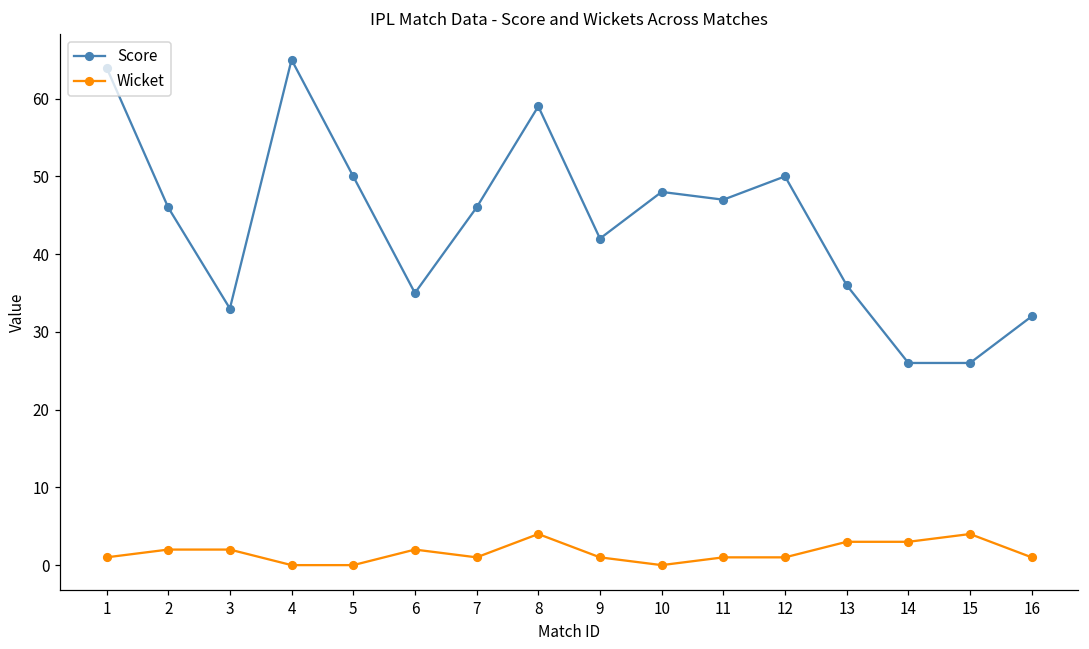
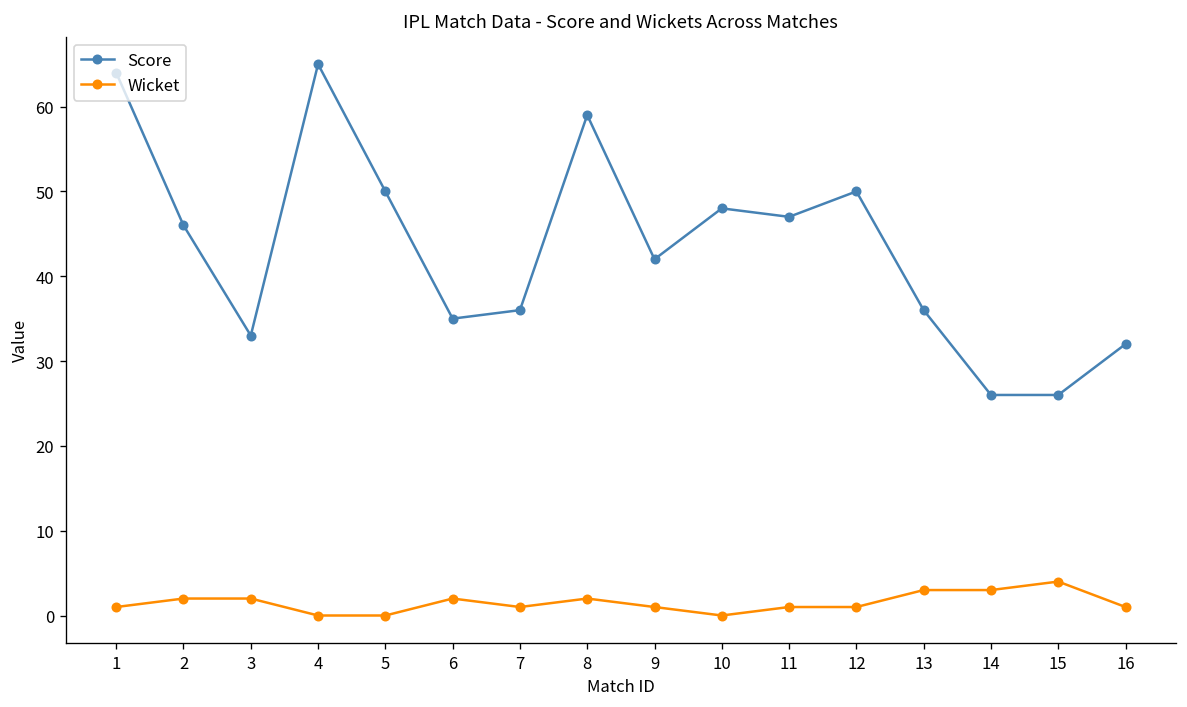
Score, 7: 46 -> 36
Wicket, 8: 4 -> 2
